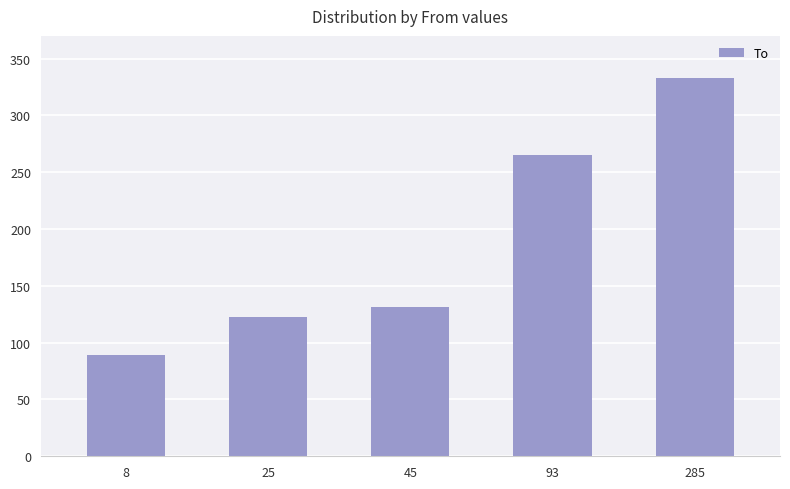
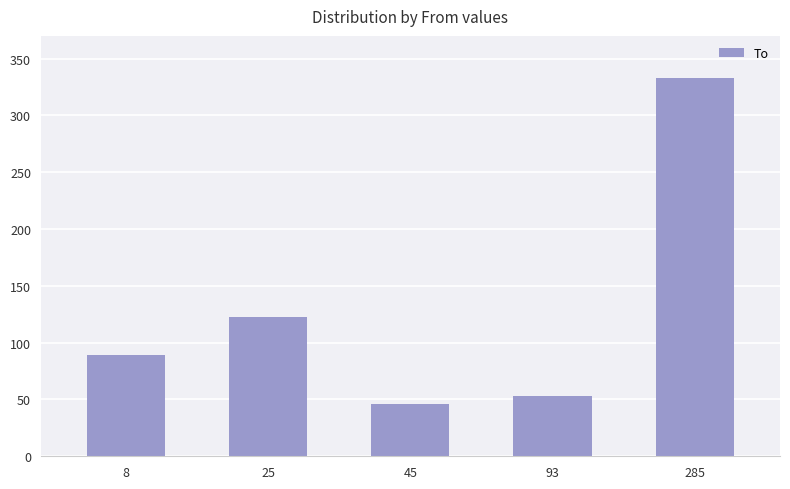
45: 131 -> 46
93: 265 -> 53
